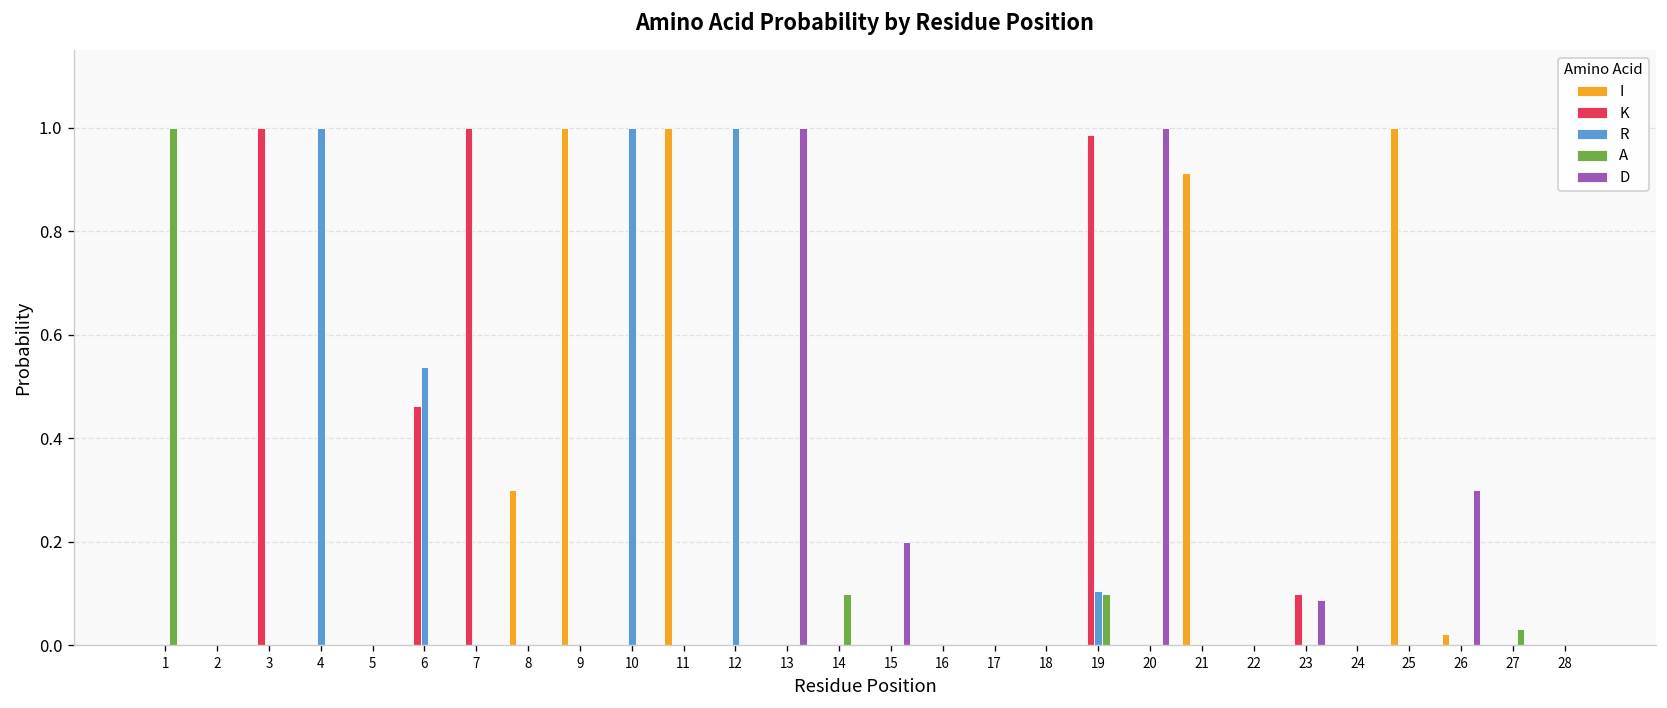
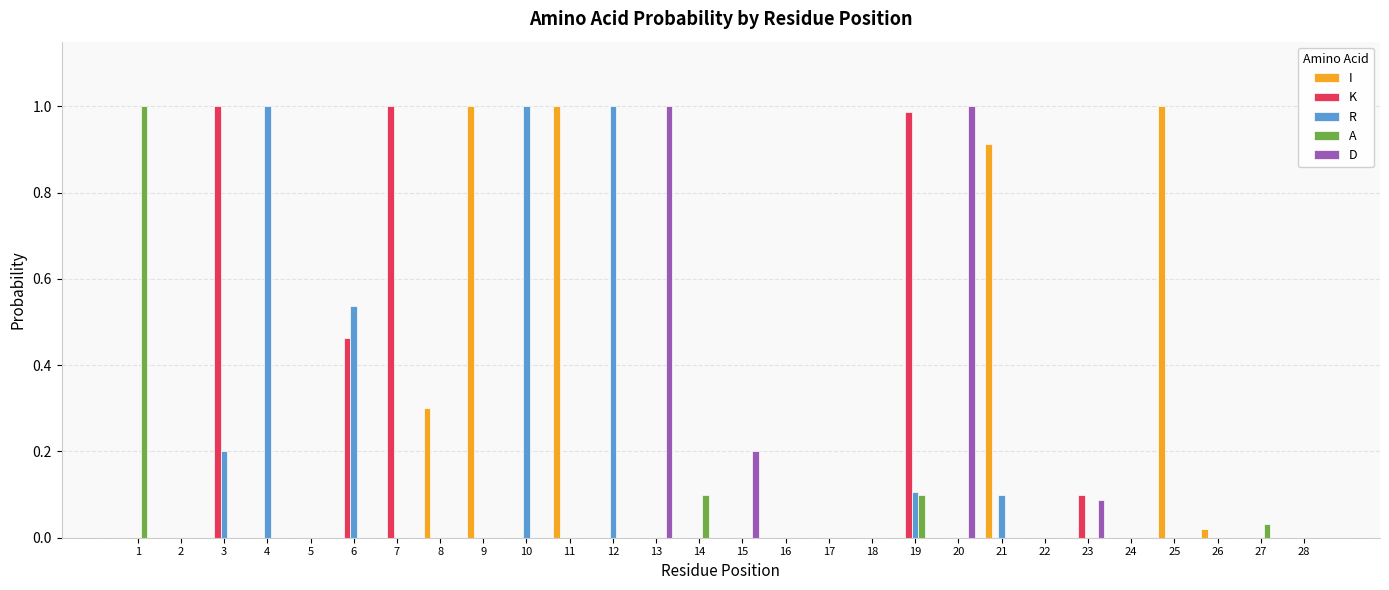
R, 3: 0.0 -> 0.2
R, 21: 0.0 -> 0.1
D, 26: 0.3 -> 0.0
